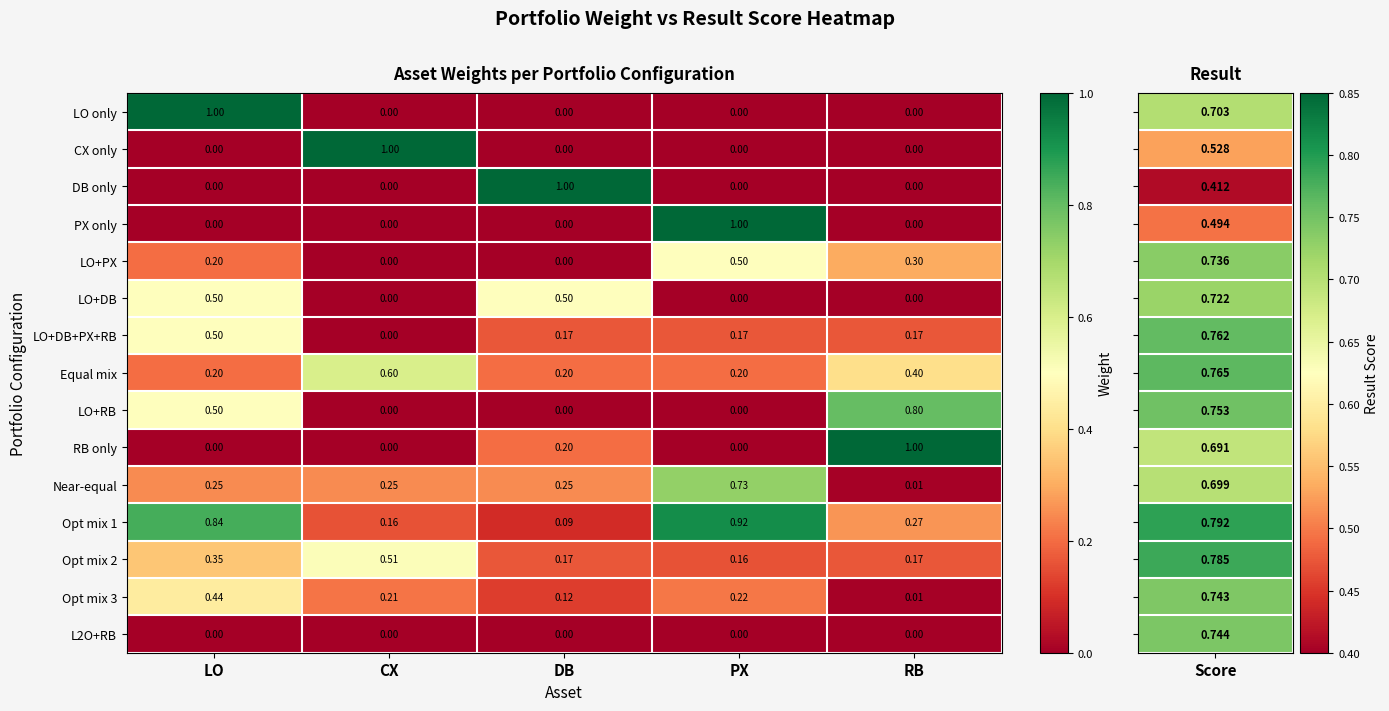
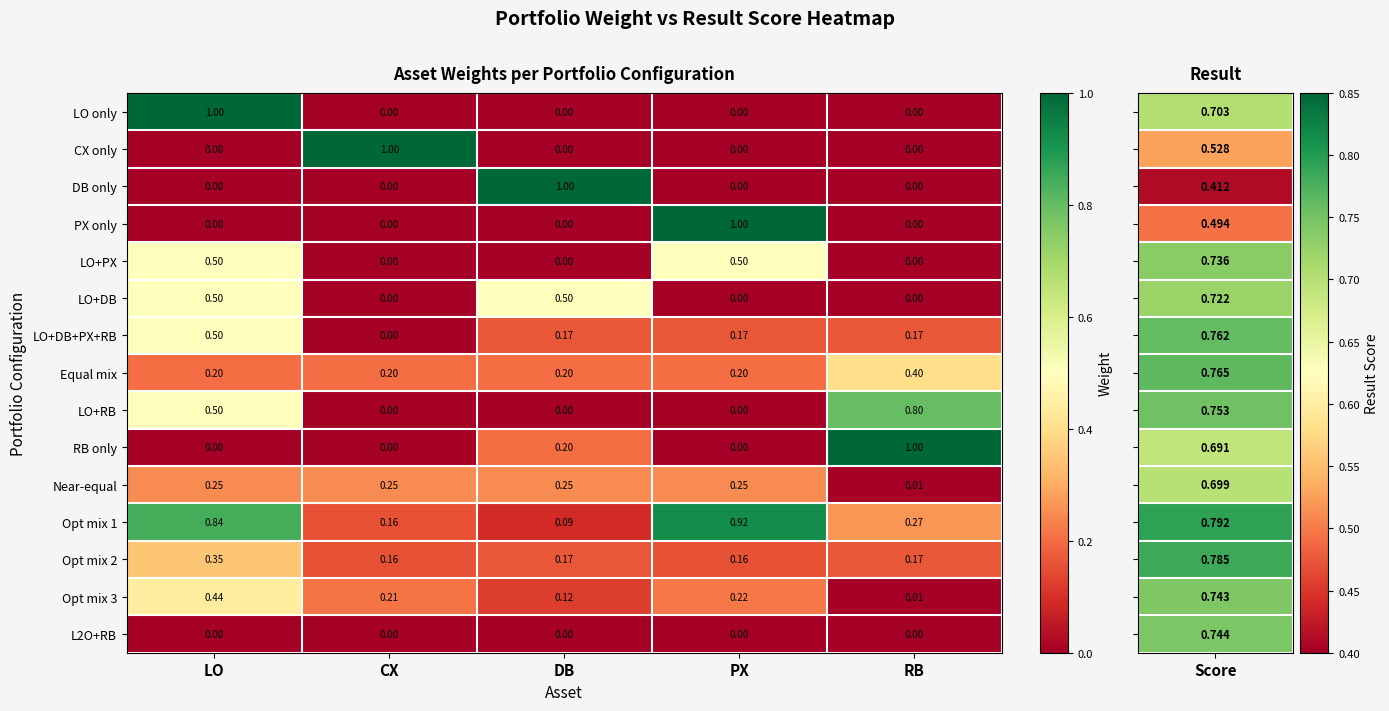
Asset Weights per Portfolio Configuration, LO+PX, LO: 0.20 -> 0.50
Asset Weights per Portfolio Configuration, LO+PX, RB: 0.30 -> 0.00
Asset Weights per Portfolio Configuration, Equal mix, CX: 0.60 -> 0.20
Asset Weights per Portfolio Configuration, Near-equal, PX: 0.73 -> 0.25
Asset Weights per Portfolio Configuration, Opt mix 2, CX: 0.51 -> 0.16
